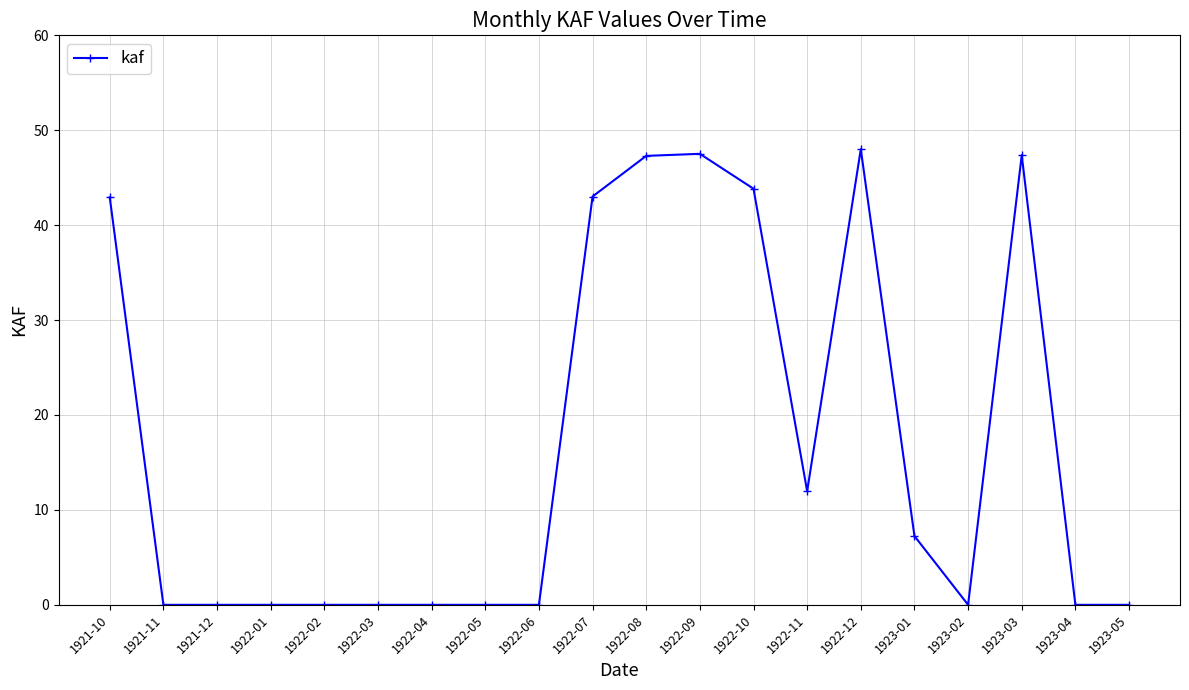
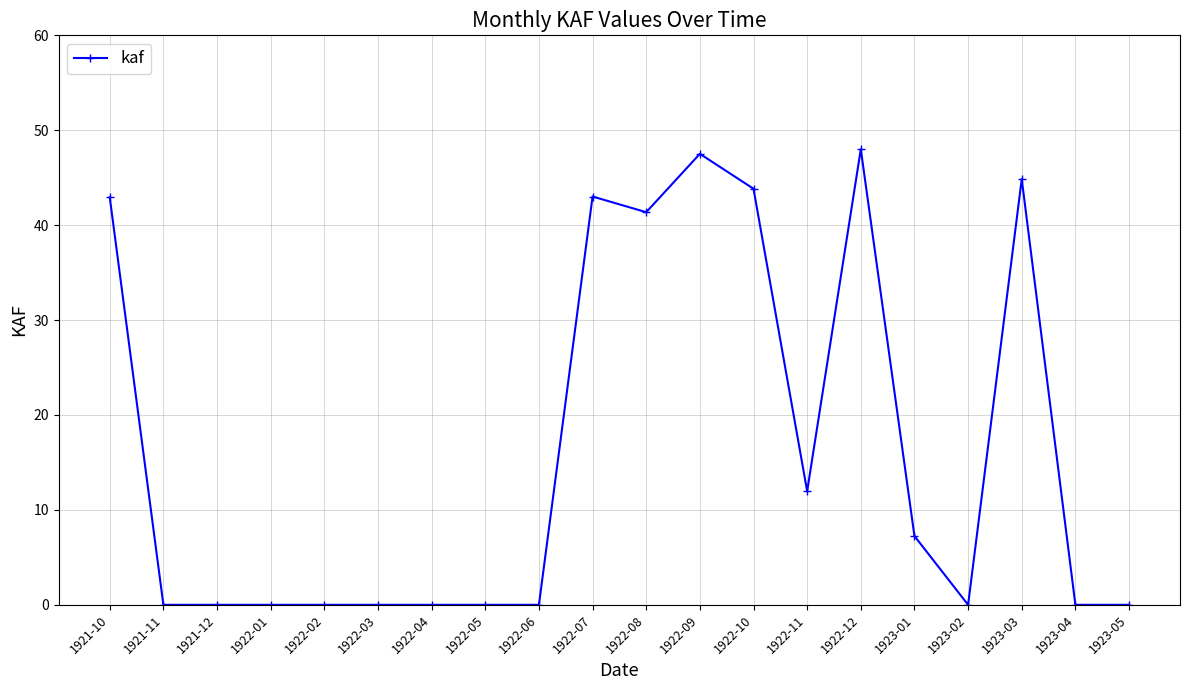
1922-08: 47 -> 41
1923-03: 47 -> 45
